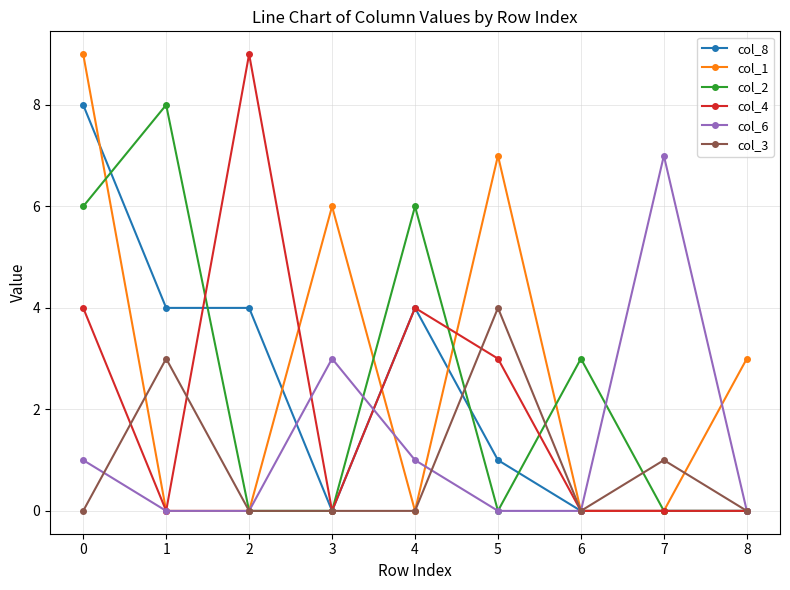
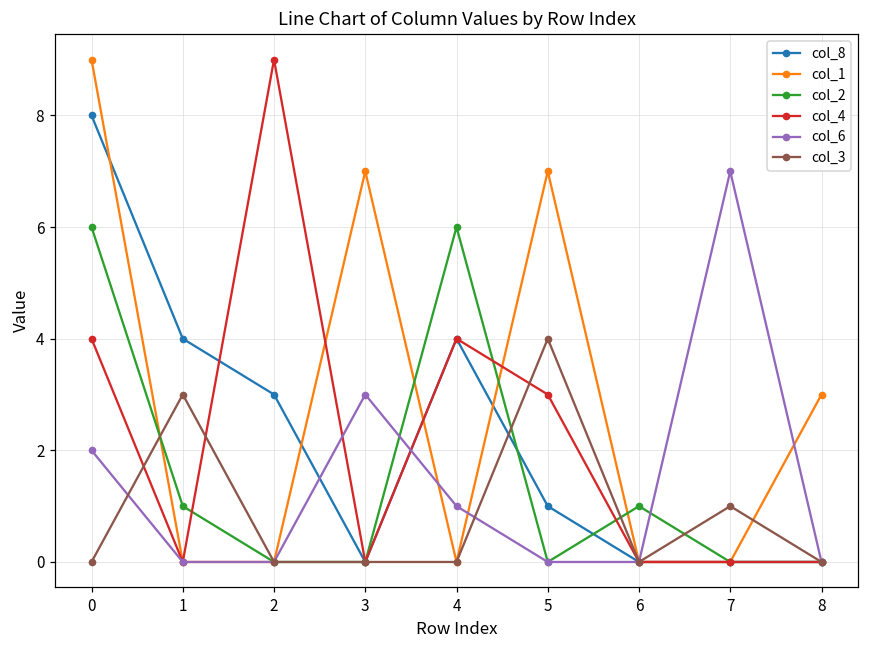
col_6, 0: 1 -> 2
col_2, 1: 8 -> 1
col_8, 2: 4 -> 3
col_1, 3: 6 -> 7
col_2, 6: 3 -> 1
